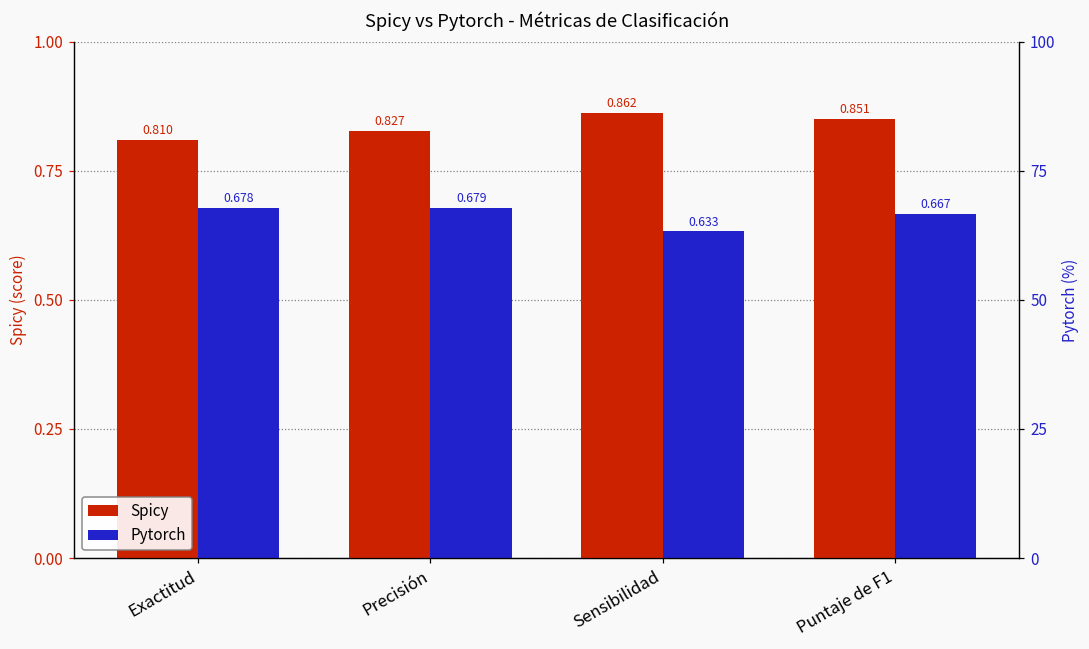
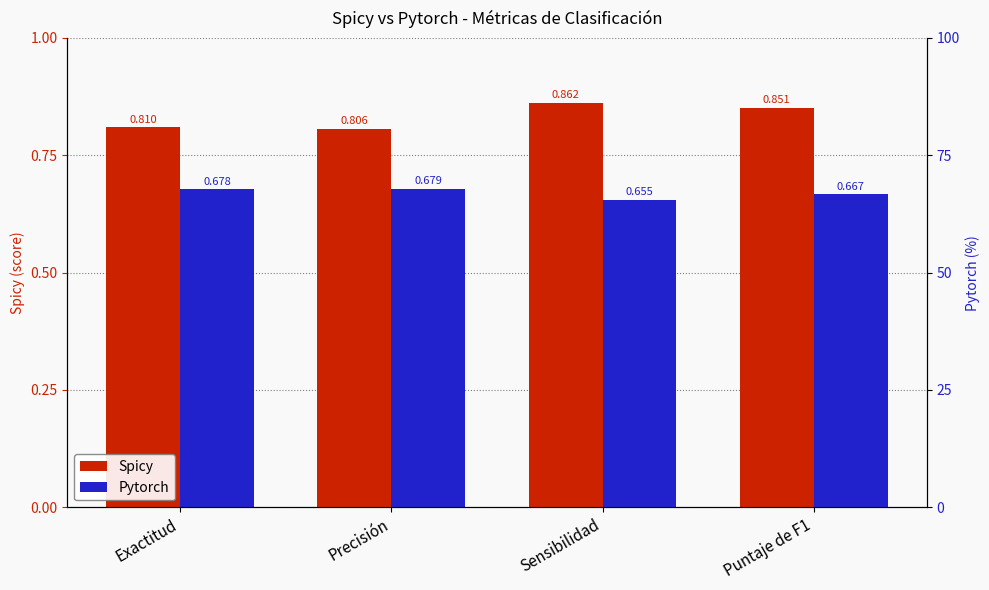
Spicy, Precisión: 0.827 -> 0.806
Pytorch, Sensibilidad: 0.633 -> 0.655
